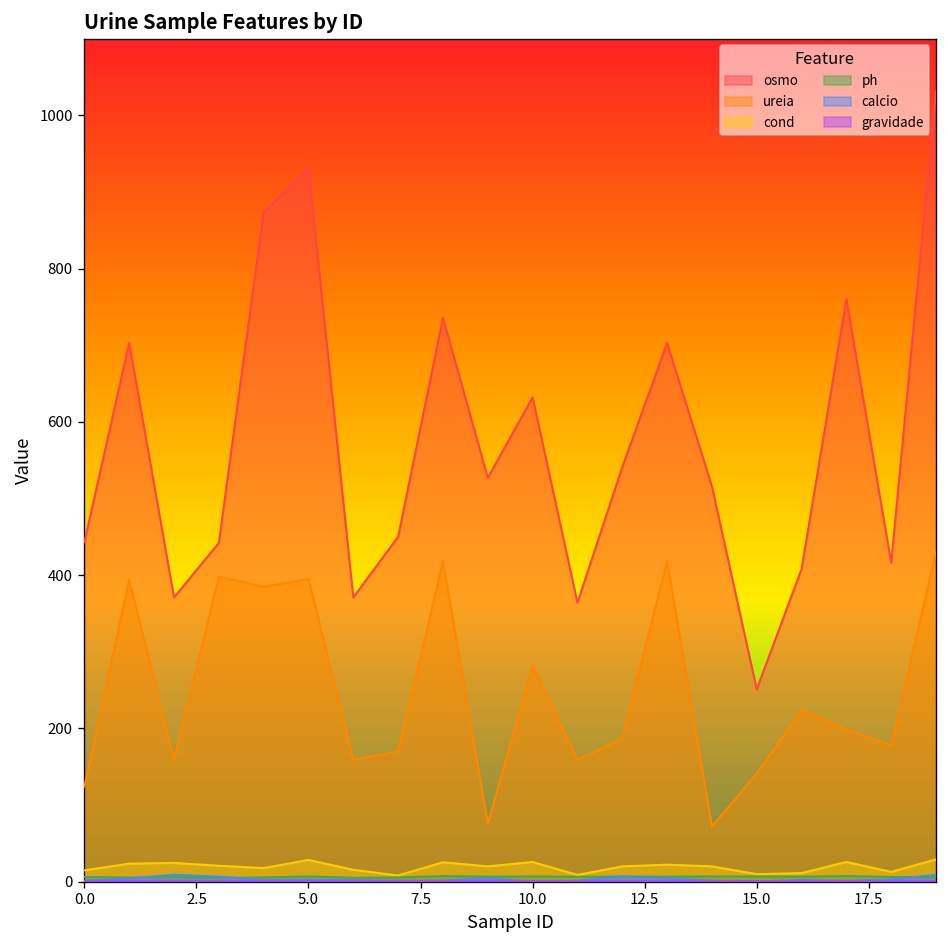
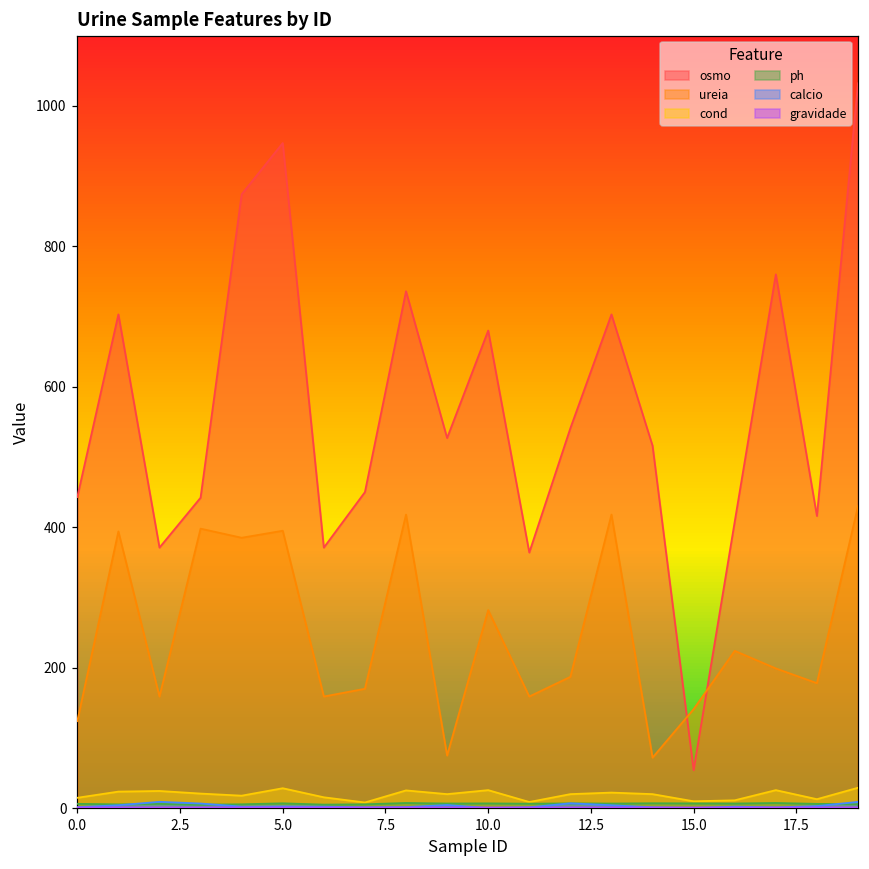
osmo, 5.0: 930 -> 950
osmo, 10.0: 630 -> 680
osmo, 15.0: 250 -> 50
